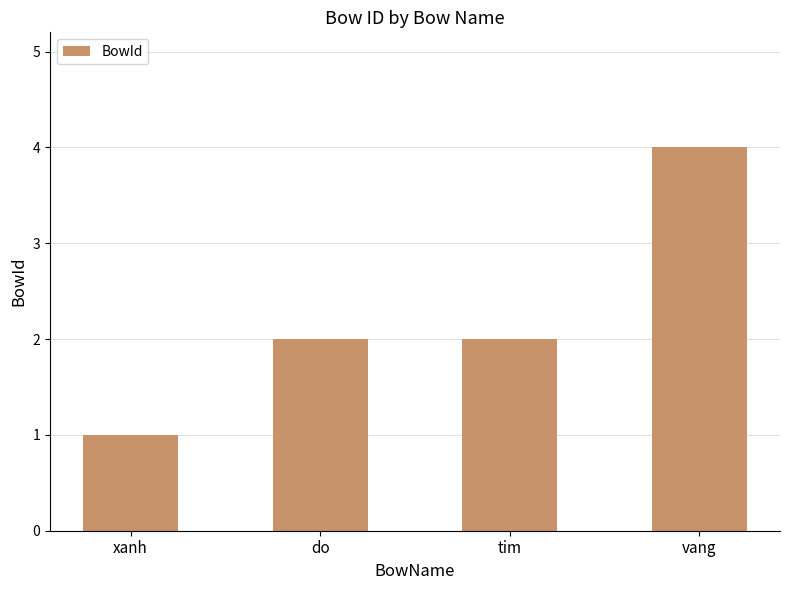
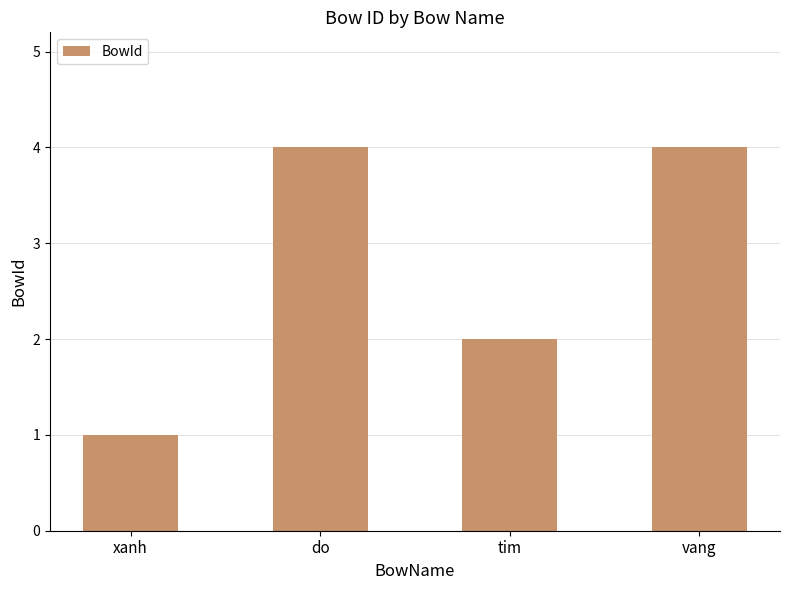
do: 2 -> 4
